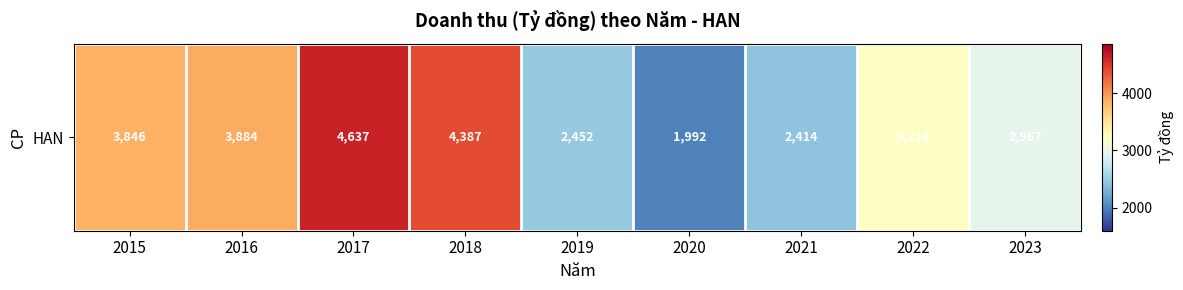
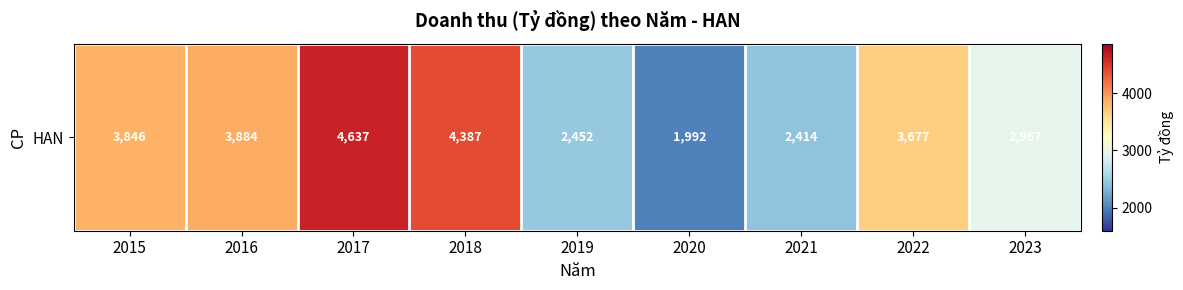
HAN, 2022: 3,218 -> 3,677
